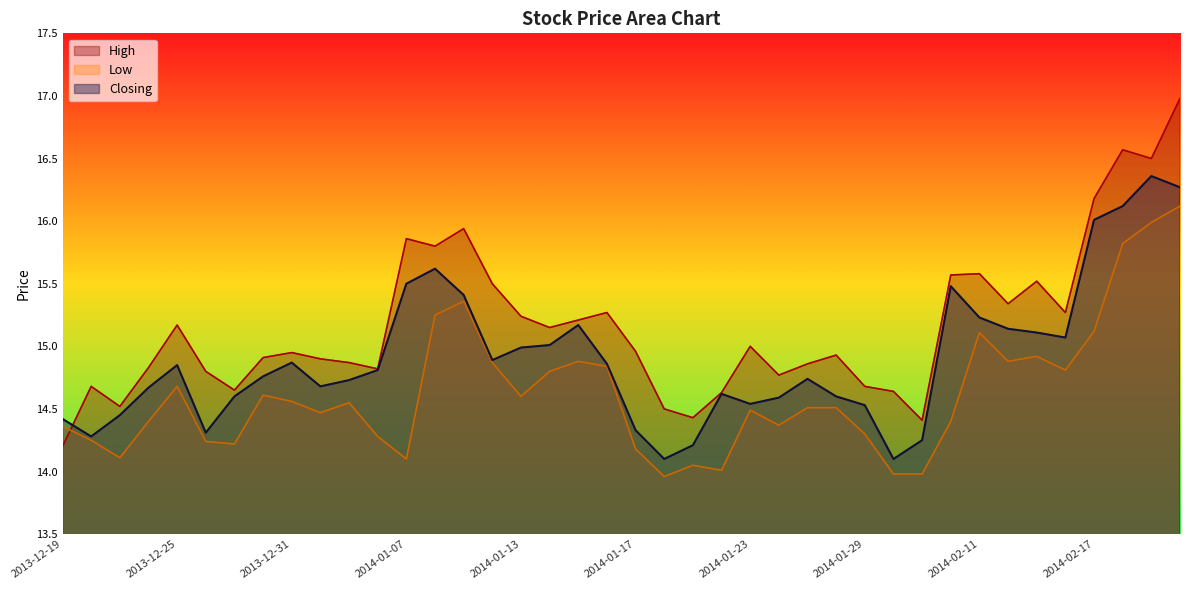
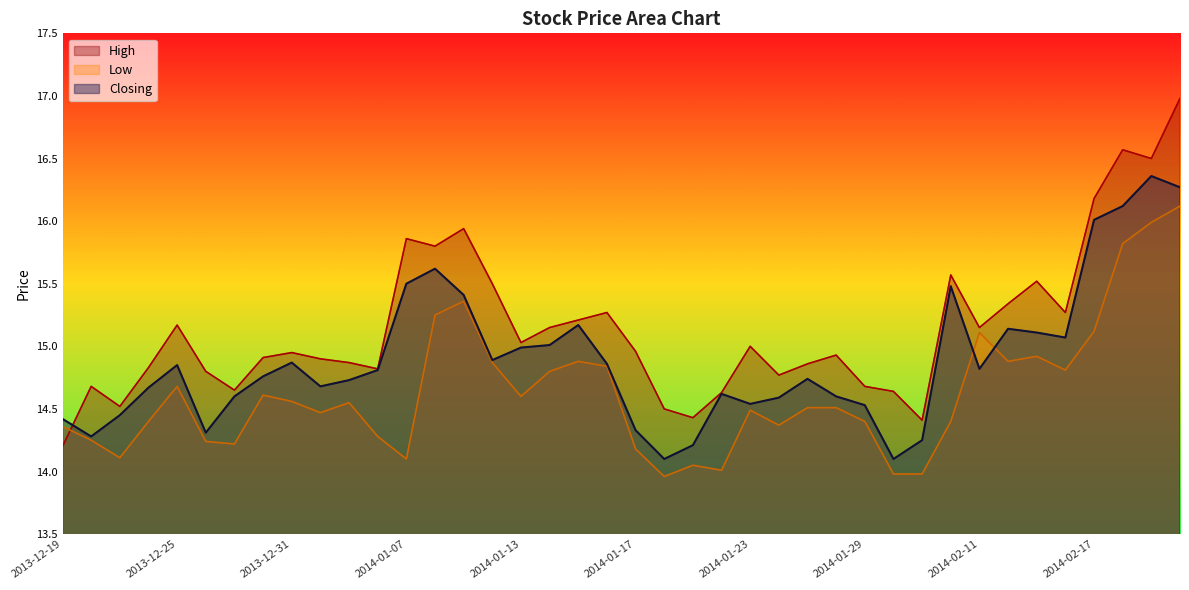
High, 2014-01-13: 15.24 -> 15.03
Low, 2014-01-29: 14.3 -> 14.4
High, 2014-02-11: 15.58 -> 15.15
Closing, 2014-02-11: 15.23 -> 14.82
